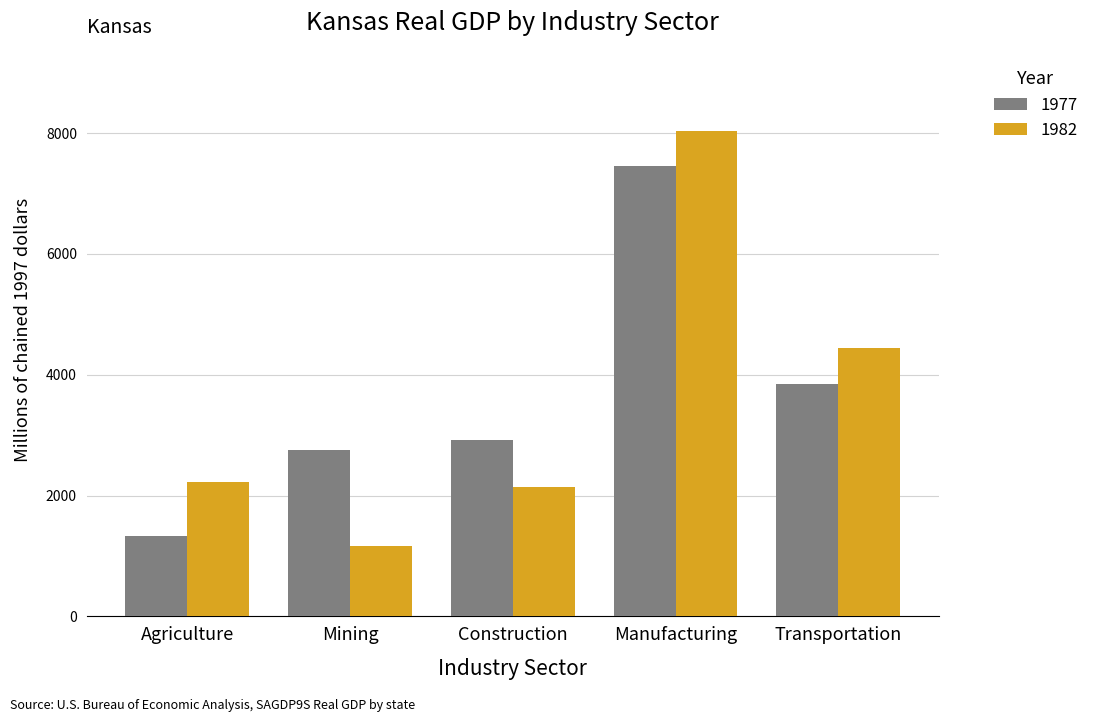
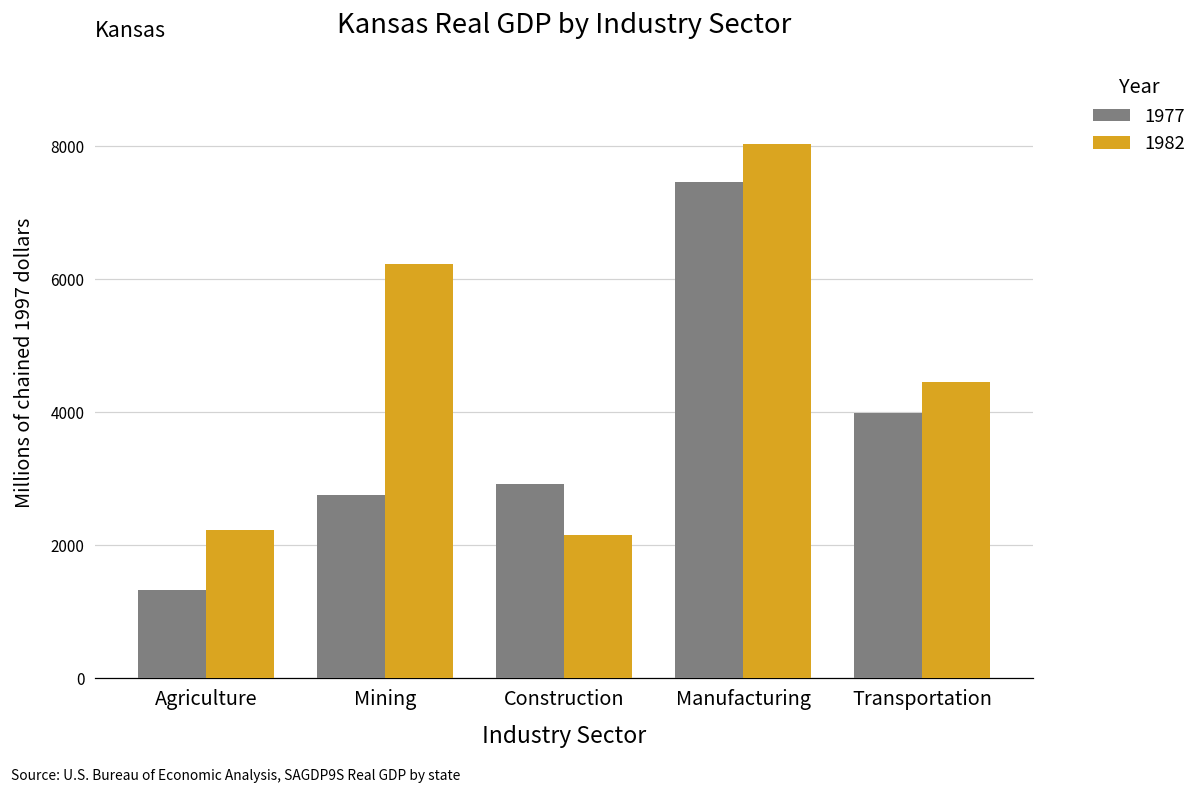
1982, Mining: 1200 -> 6200
1977, Transportation: 3800 -> 4000
